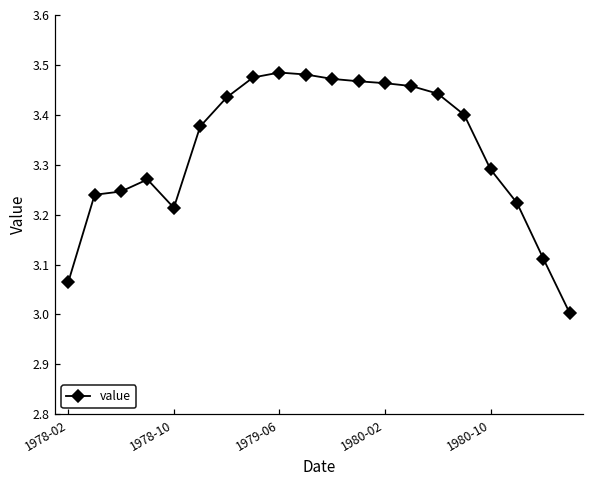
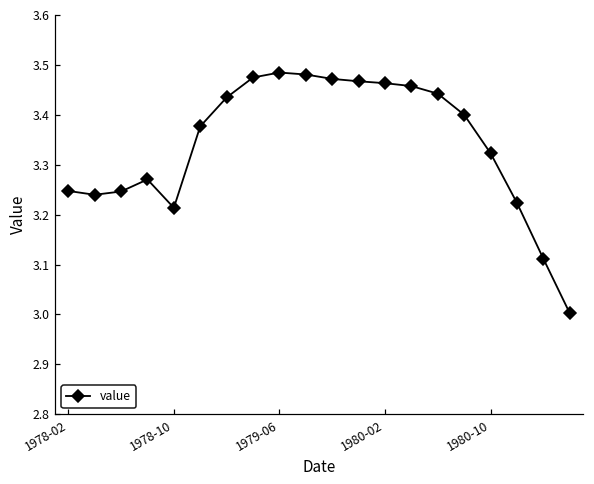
1978-02: 3.06 -> 3.25
1980-10: 3.29 -> 3.32
